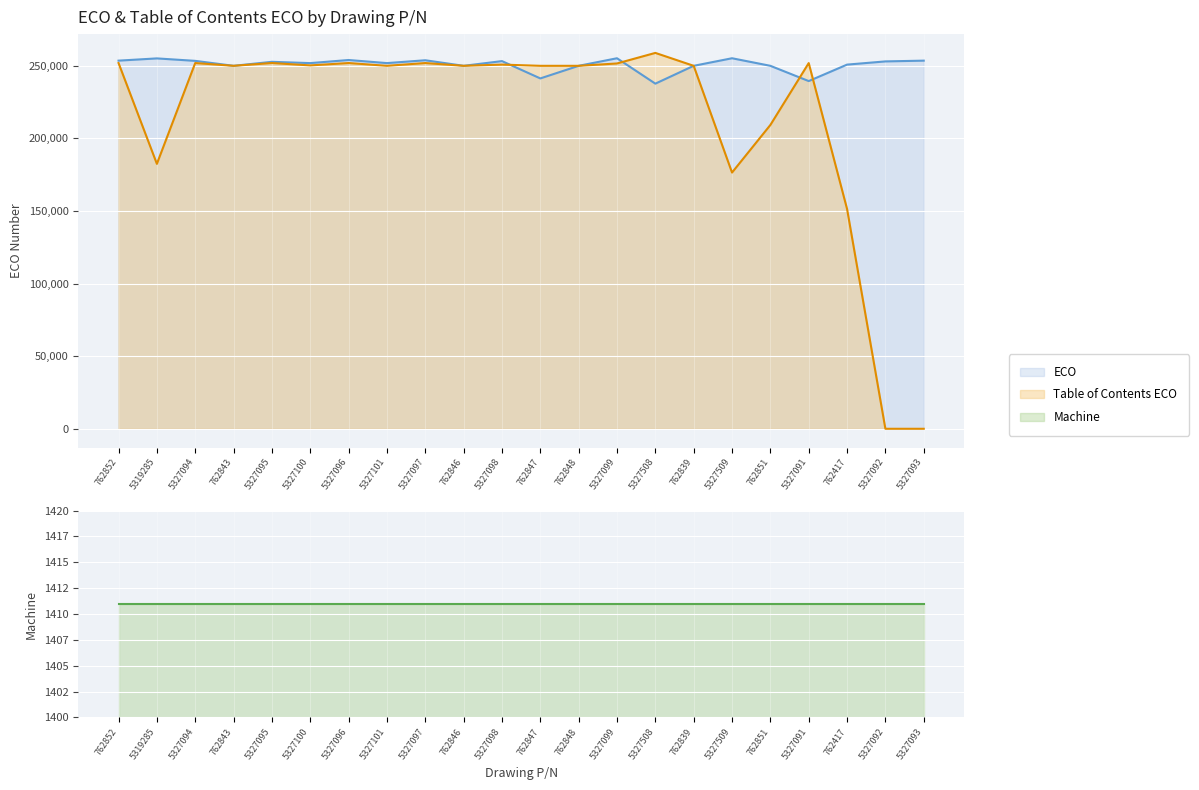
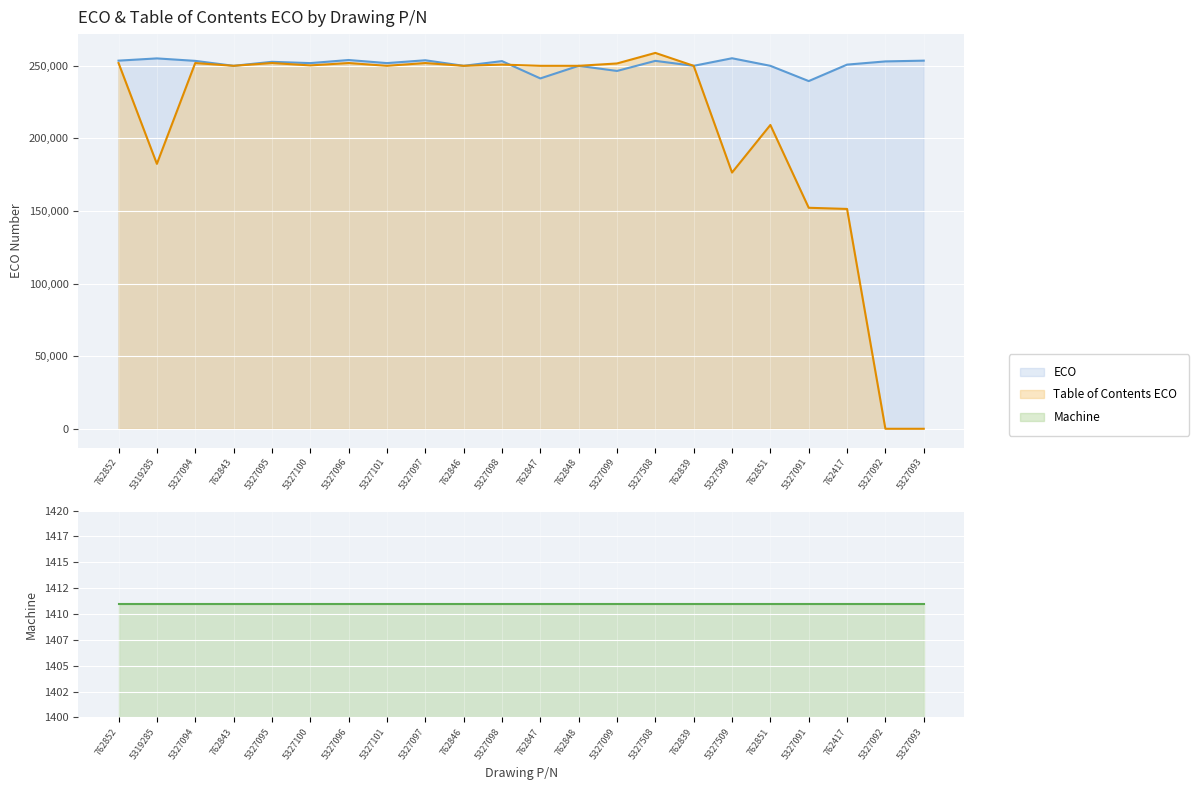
ECO & Table of Contents ECO by Drawing P/N, ECO, 5327099: 255,000 -> 246,000
ECO & Table of Contents ECO by Drawing P/N, ECO, 5327508: 238,000 -> 253,000
ECO & Table of Contents ECO by Drawing P/N, Table of Contents ECO, 5327091: 252,000 -> 152,000
